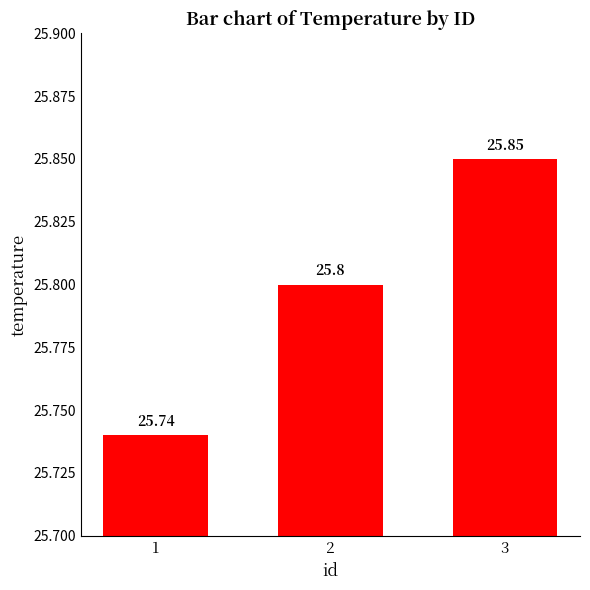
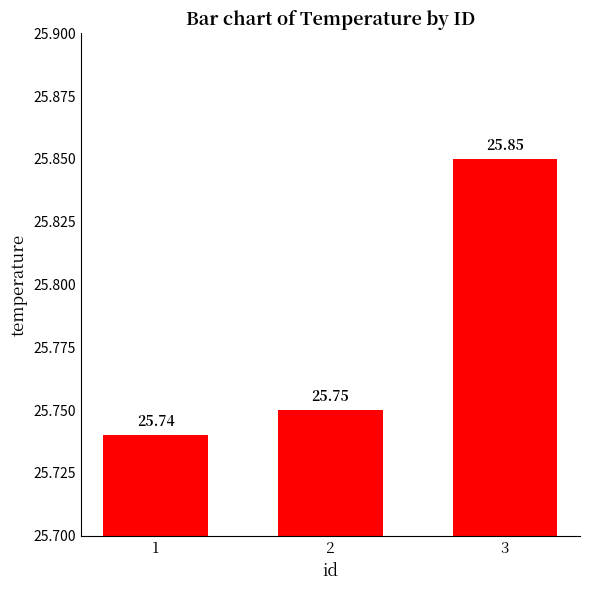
2: 25.8 -> 25.75
